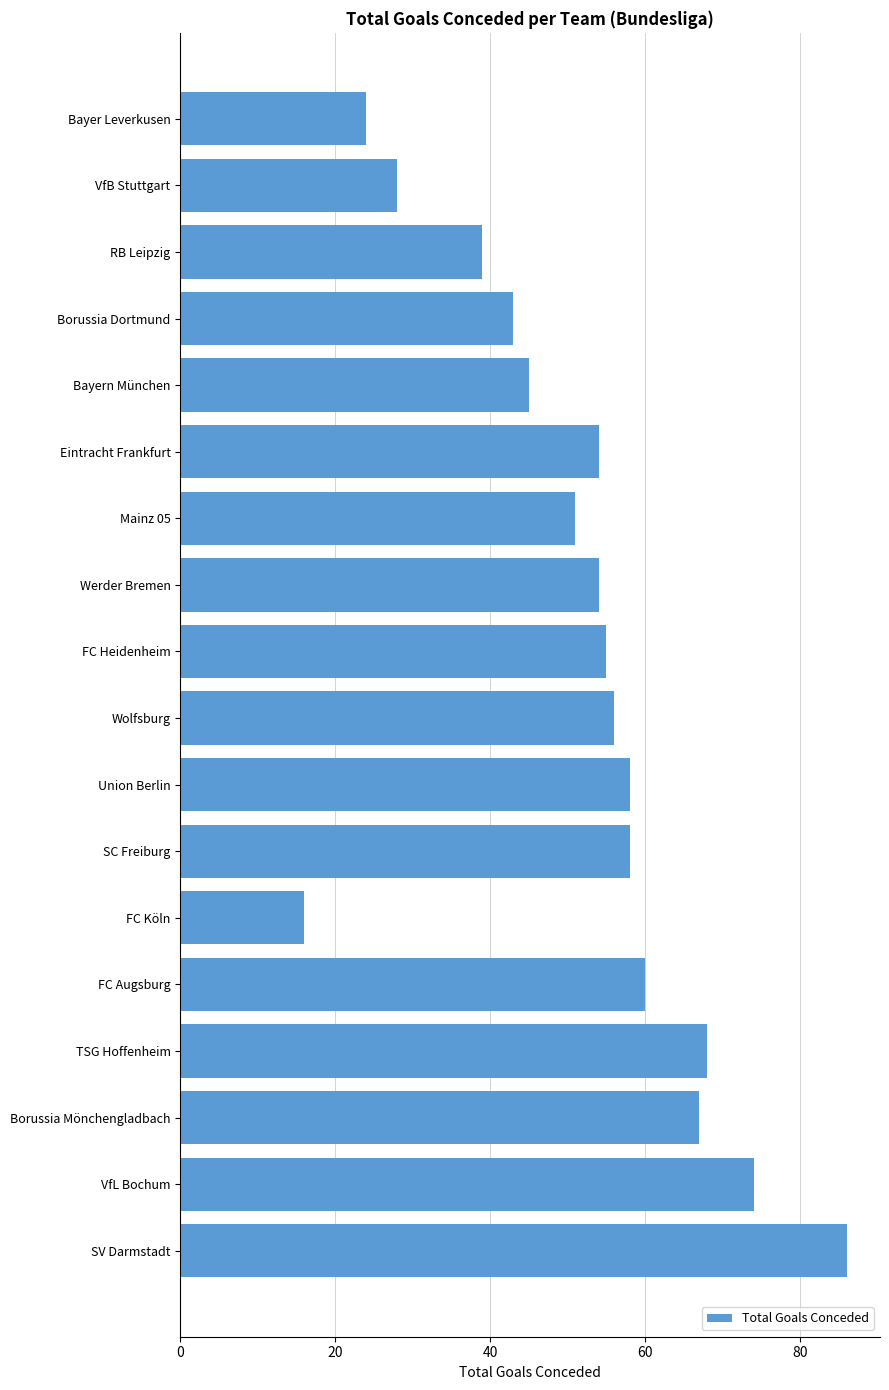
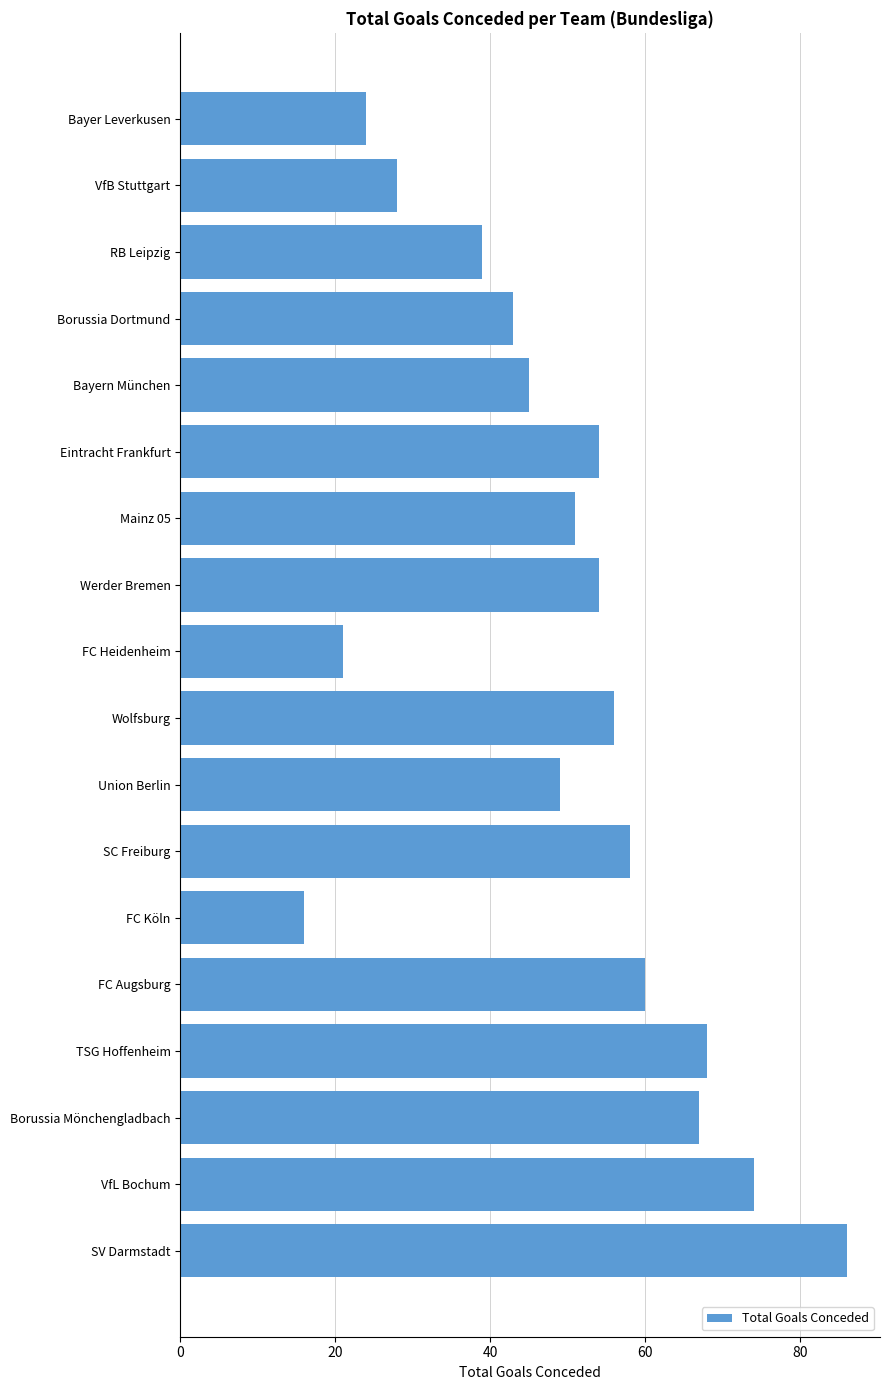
FC Heidenheim: 55 -> 21
Union Berlin: 58 -> 49
